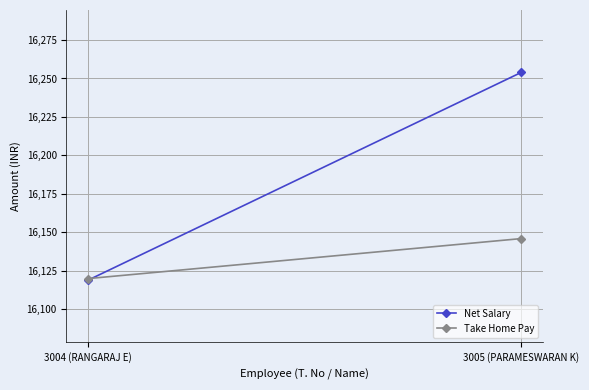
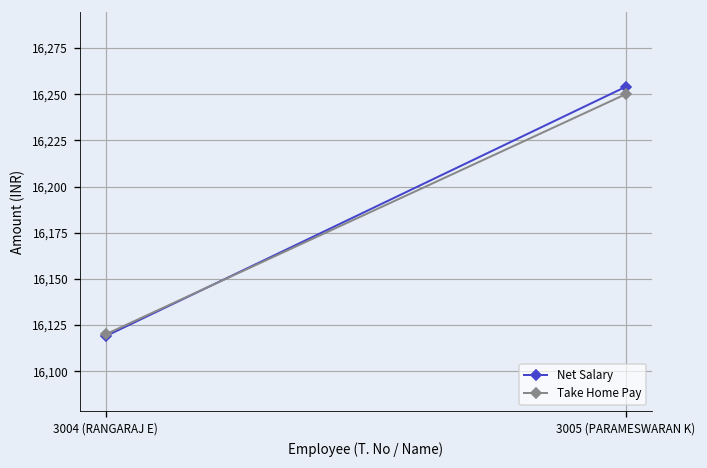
Take Home Pay, 3005 (PARAMESWARAN K): 16,146 -> 16,250
